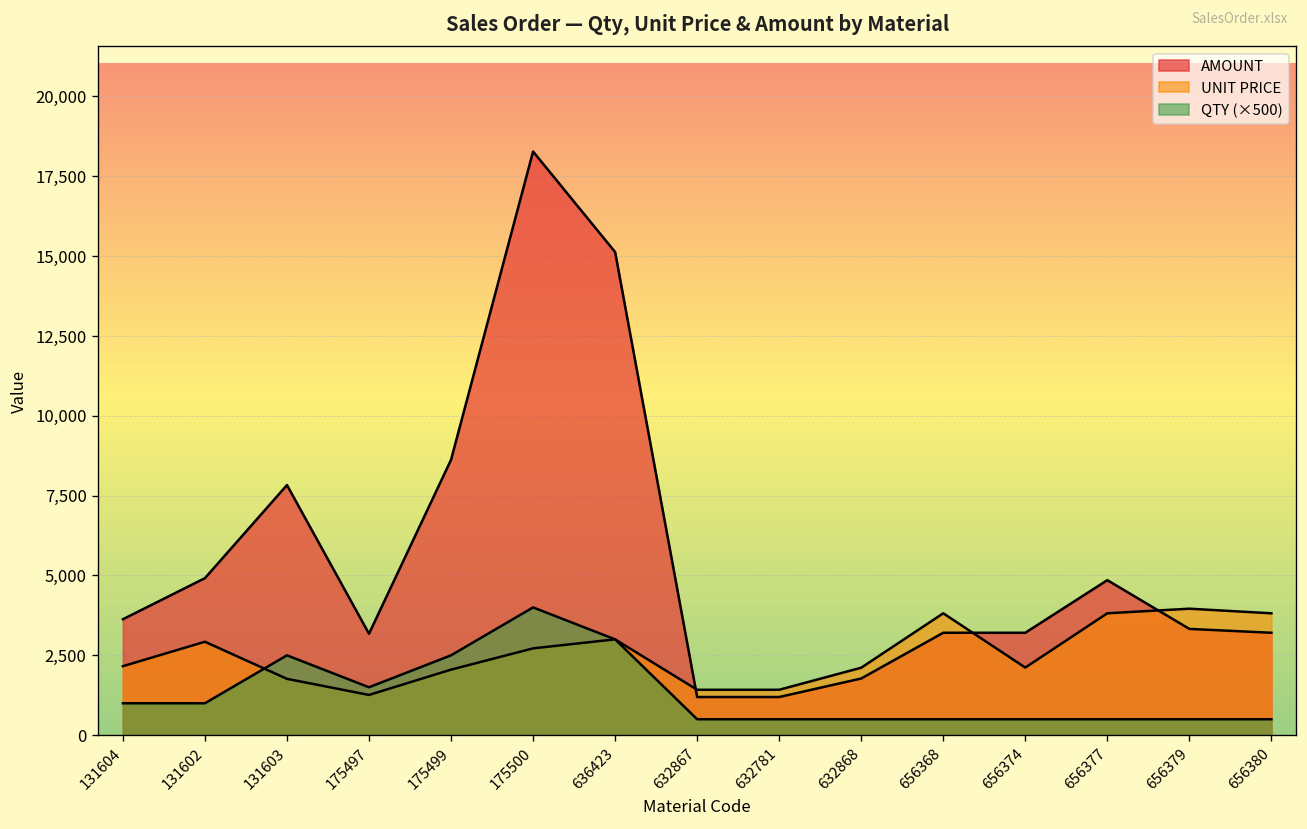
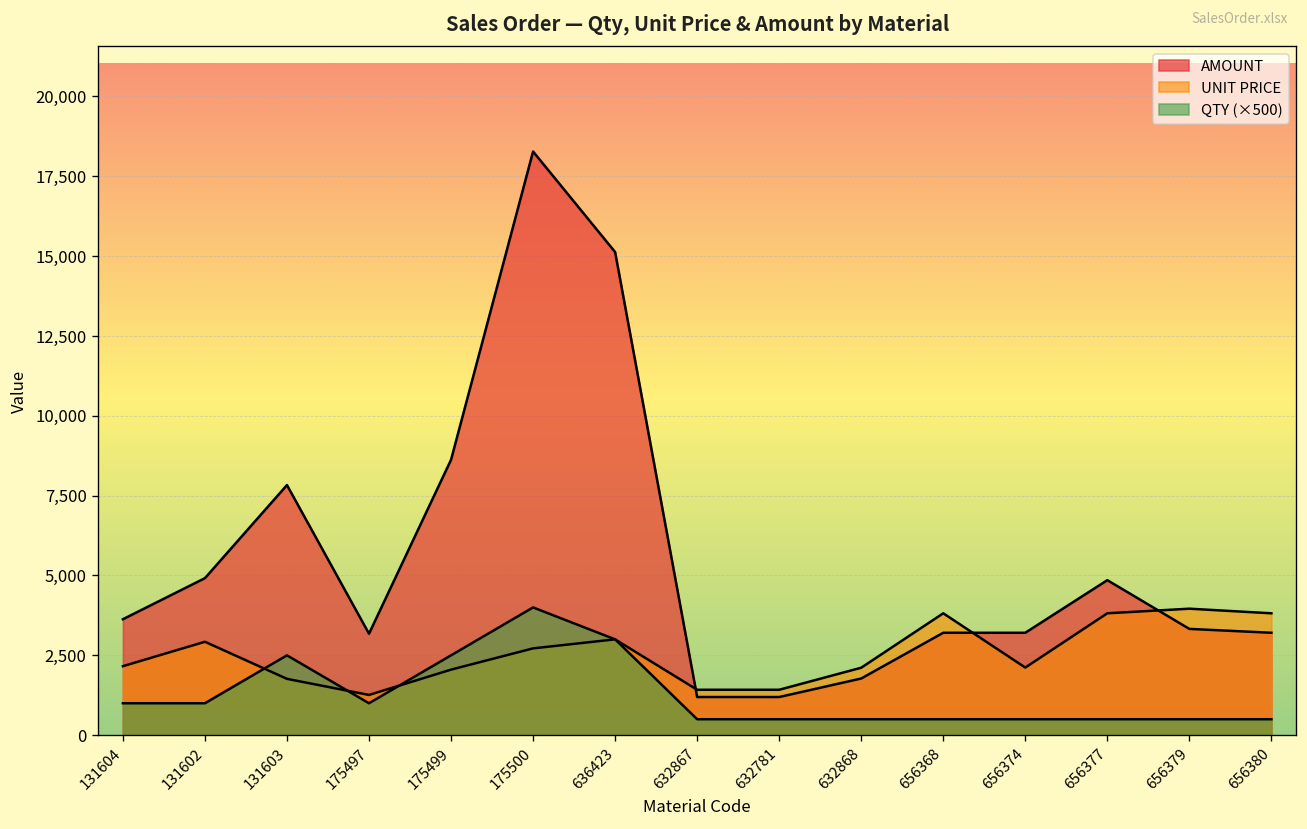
QTY (×500), 175497: 1,500 -> 1,000
